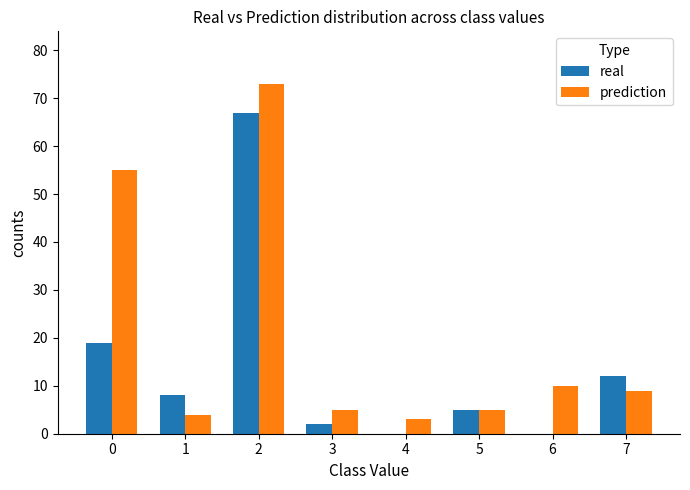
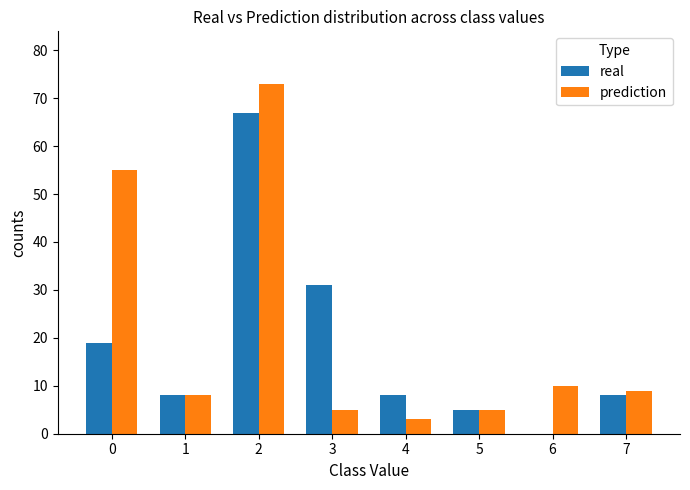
prediction, 1: 4 -> 8
real, 3: 2 -> 31
real, 4: 0 -> 8
real, 7: 12 -> 8
